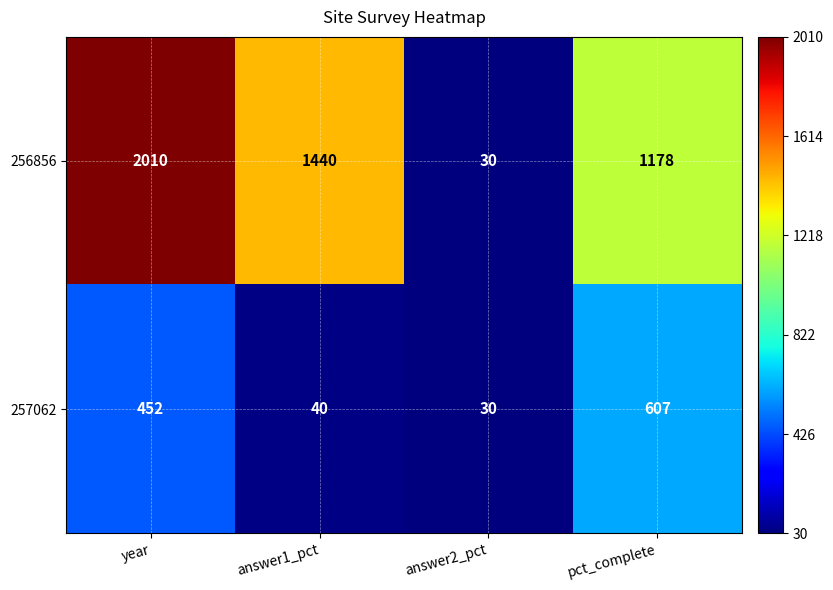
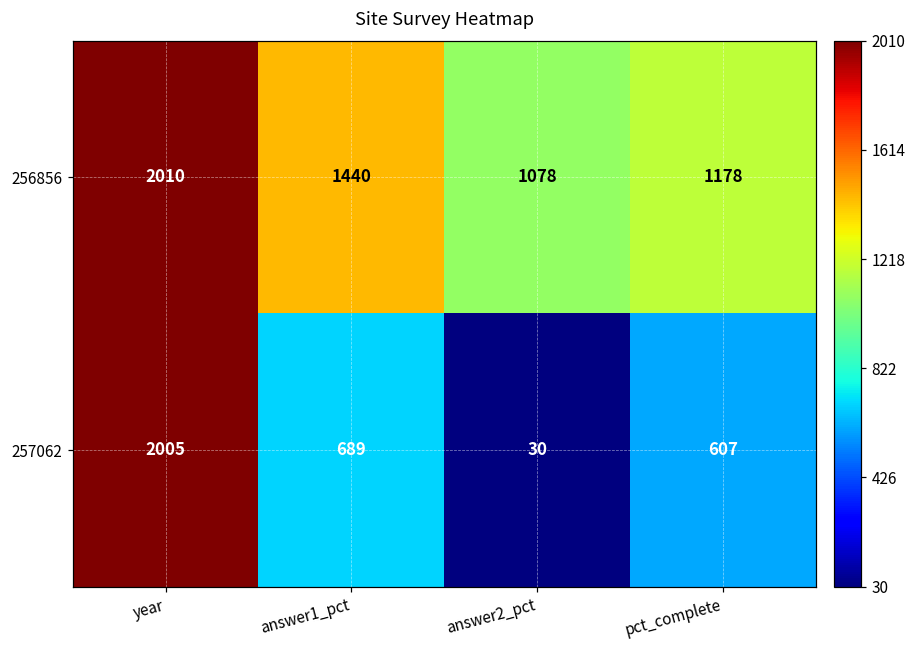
256856, answer2_pct: 30 -> 1078
257062, year: 452 -> 2005
257062, answer1_pct: 40 -> 689
